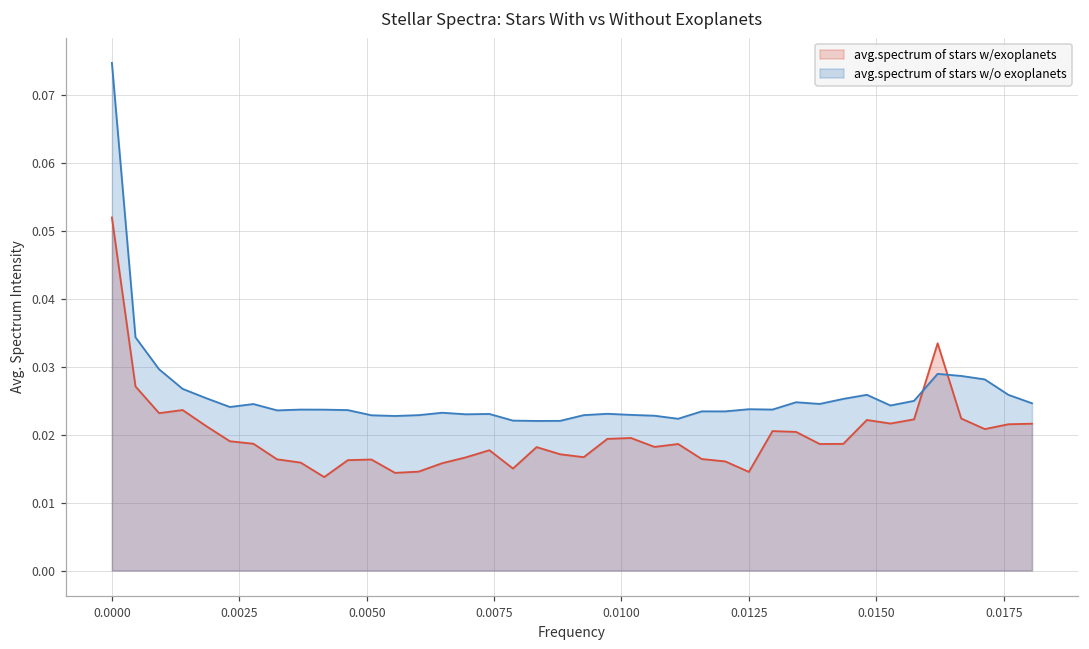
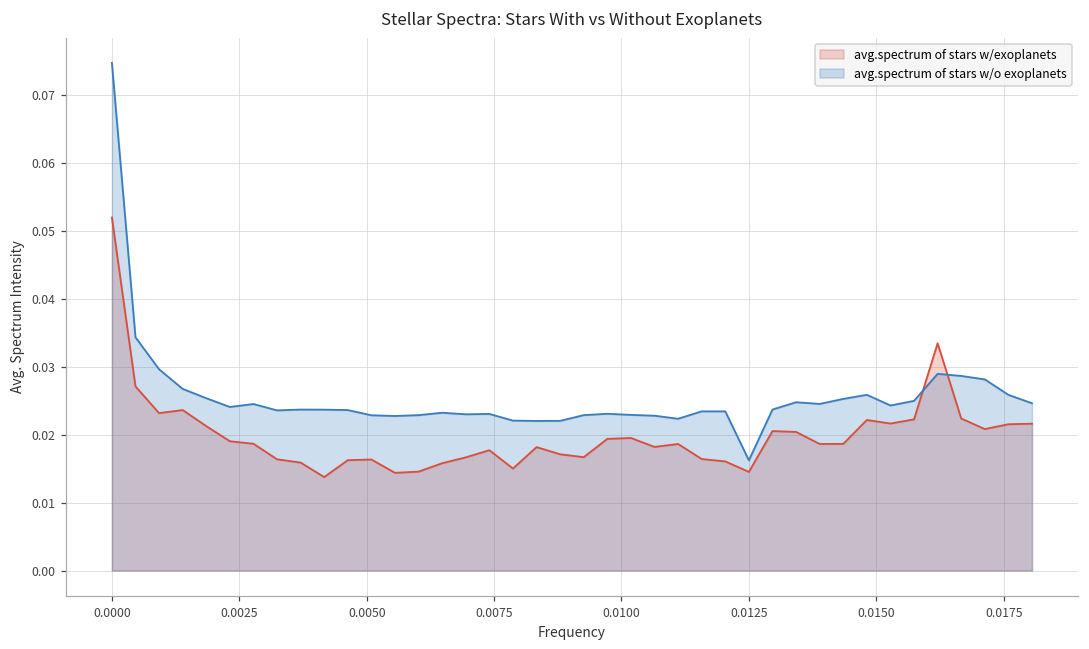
avg.spectrum of stars w/o exoplanets, 0.0125: 0.024 -> 0.016
